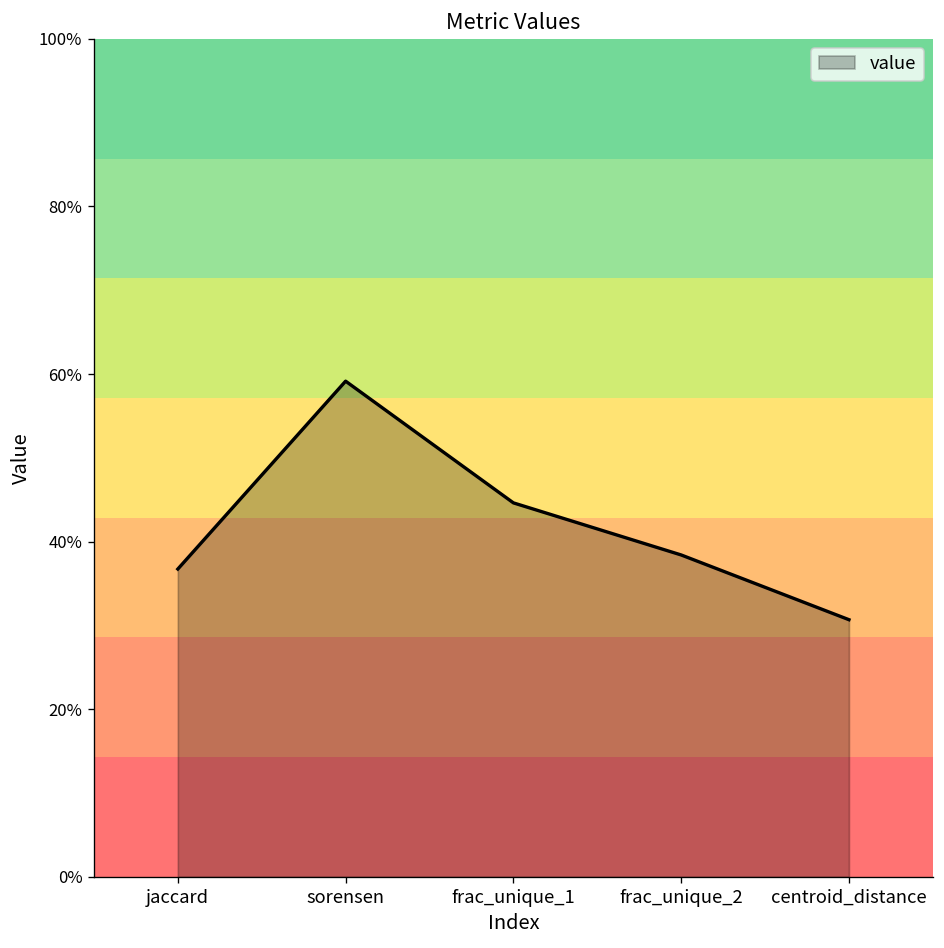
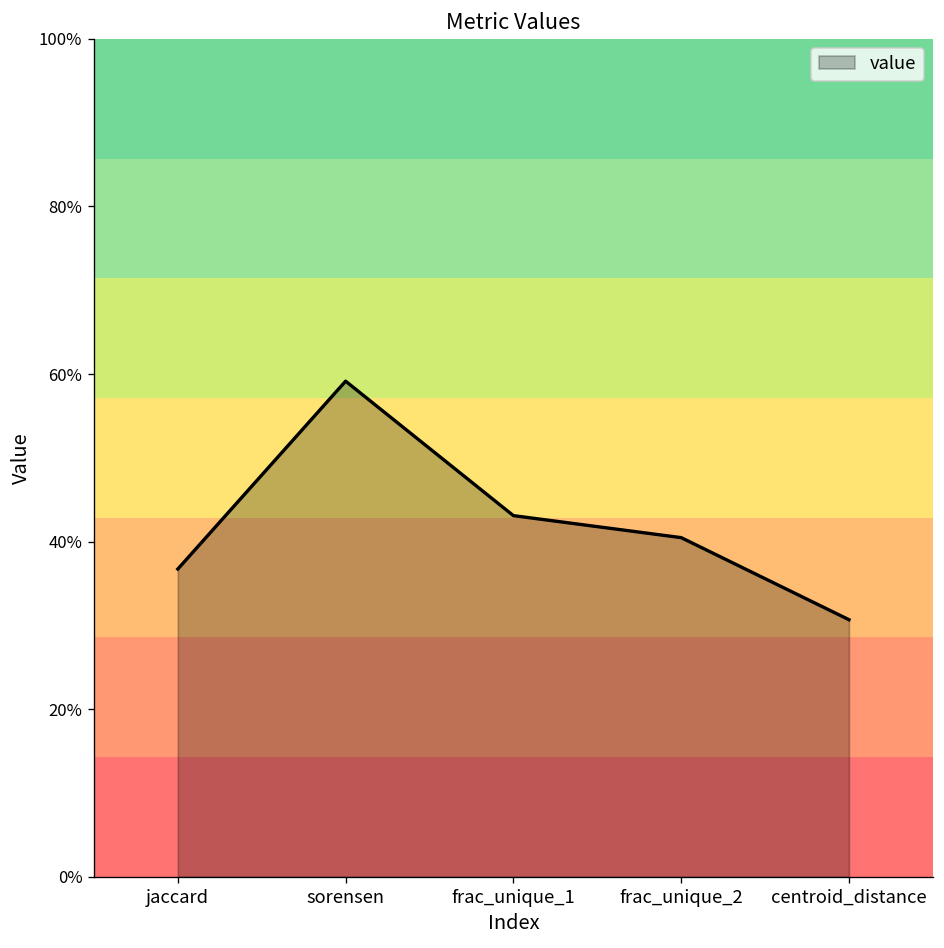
frac_unique_1: 45% -> 43%
frac_unique_2: 38% -> 40%
